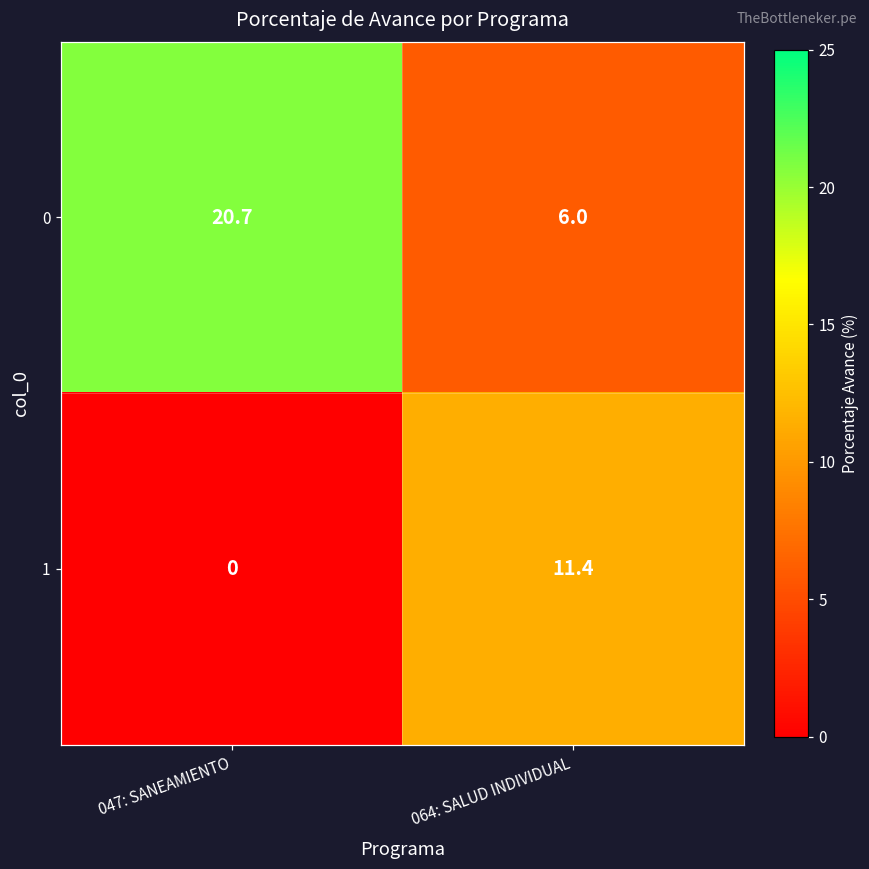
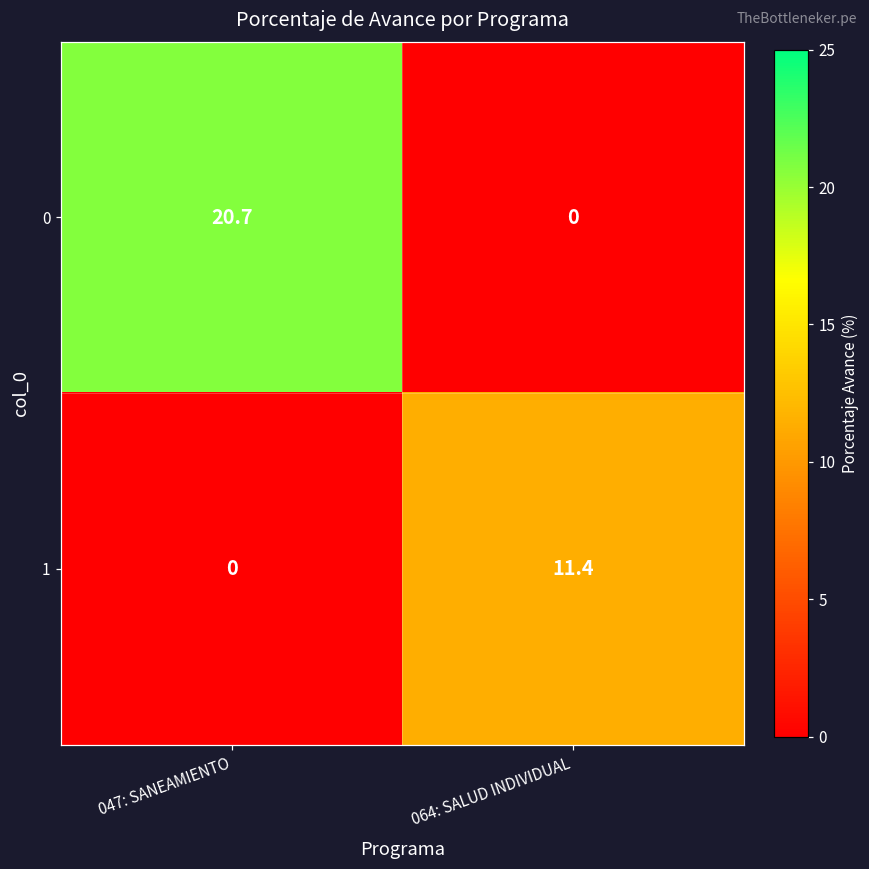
0, 064: SALUD INDIVIDUAL: 6.0 -> 0
